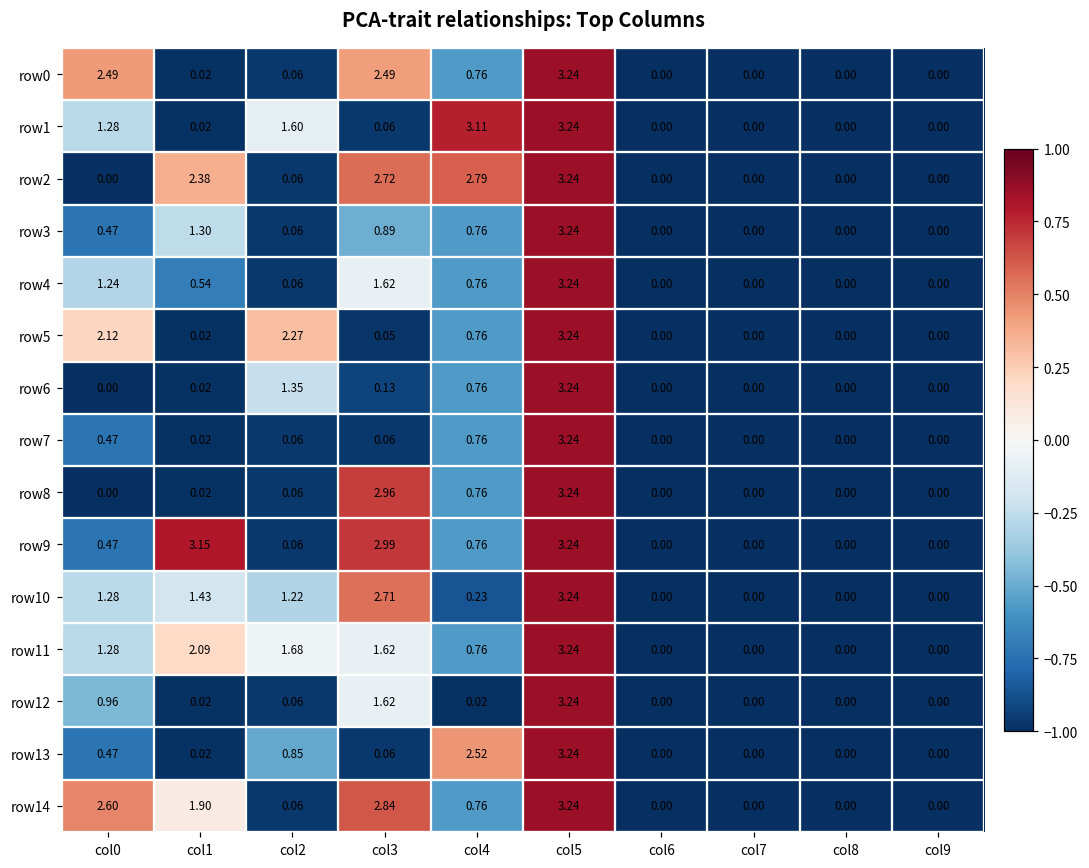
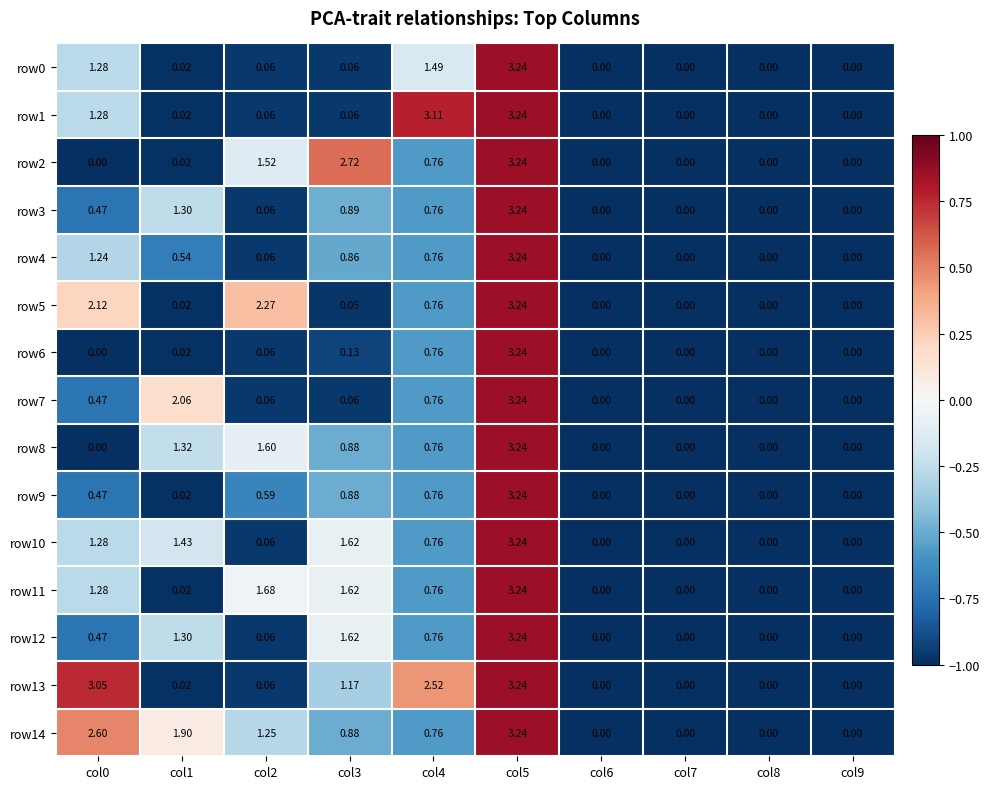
row0, col0: 2.49 -> 1.28
row0, col3: 2.49 -> 0.06
row0, col4: 0.76 -> 1.49
row1, col2: 1.60 -> 0.06
row2, col1: 2.38 -> 0.02
row2, col2: 0.06 -> 1.52
row2, col4: 2.79 -> 0.76
row4, col3: 1.62 -> 0.86
row6, col2: 1.35 -> 0.06
row7, col1: 0.02 -> 2.06
row8, col1: 0.02 -> 1.32
row8, col2: 0.06 -> 1.60
row8, col3: 2.96 -> 0.88
row9, col1: 3.15 -> 0.02
row9, col2: 0.06 -> 0.59
row9, col3: 2.99 -> 0.88
row10, col2: 1.22 -> 0.06
row10, col3: 2.71 -> 1.62
row10, col4: 0.23 -> 0.76
row11, col1: 2.09 -> 0.02
row12, col0: 0.96 -> 0.47
row12, col1: 0.02 -> 1.30
row12, col4: 0.02 -> 0.76
row13, col0: 0.47 -> 3.05
row13, col2: 0.85 -> 0.06
row13, col3: 0.06 -> 1.17
row14, col2: 0.06 -> 1.25
row14, col3: 2.84 -> 0.88
